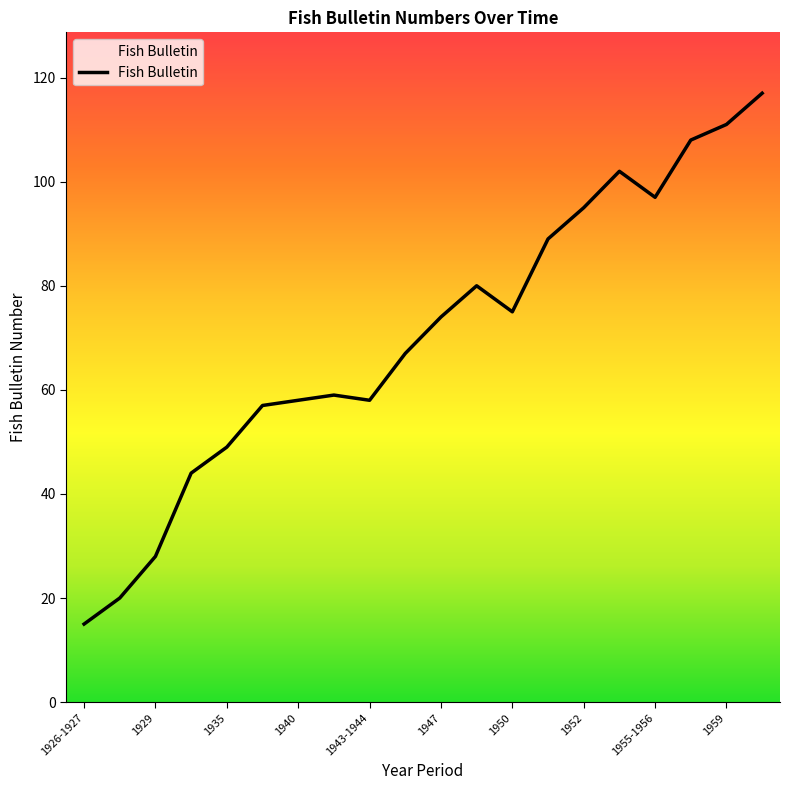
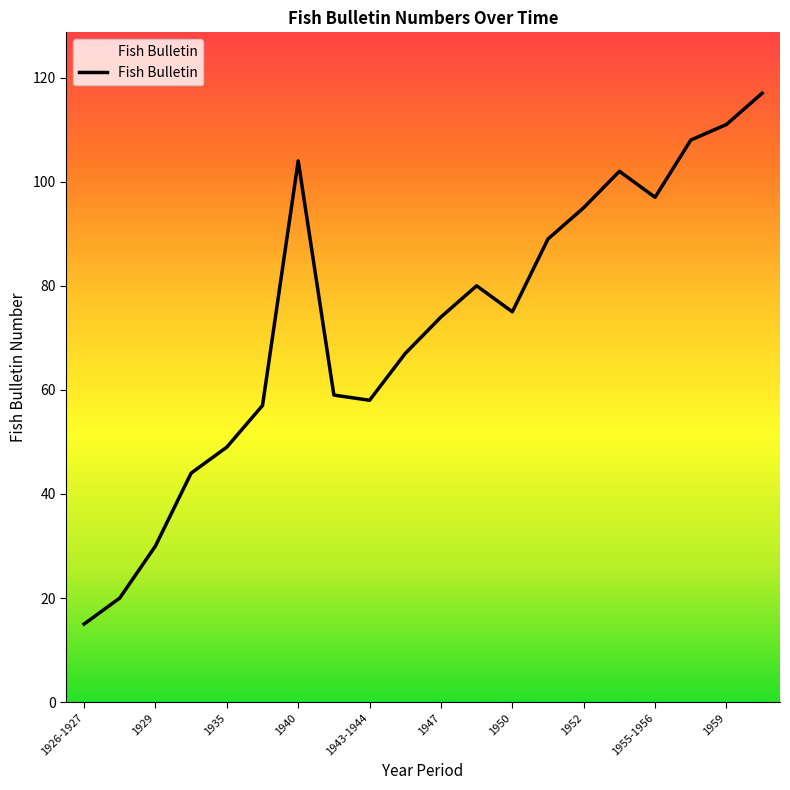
1929: 28 -> 30
1940: 58 -> 104
